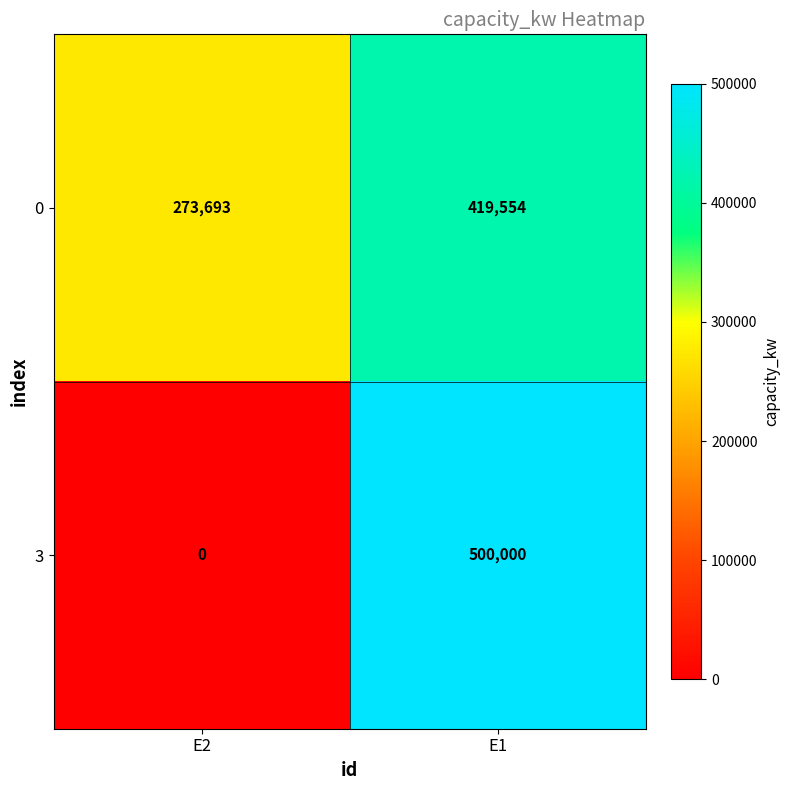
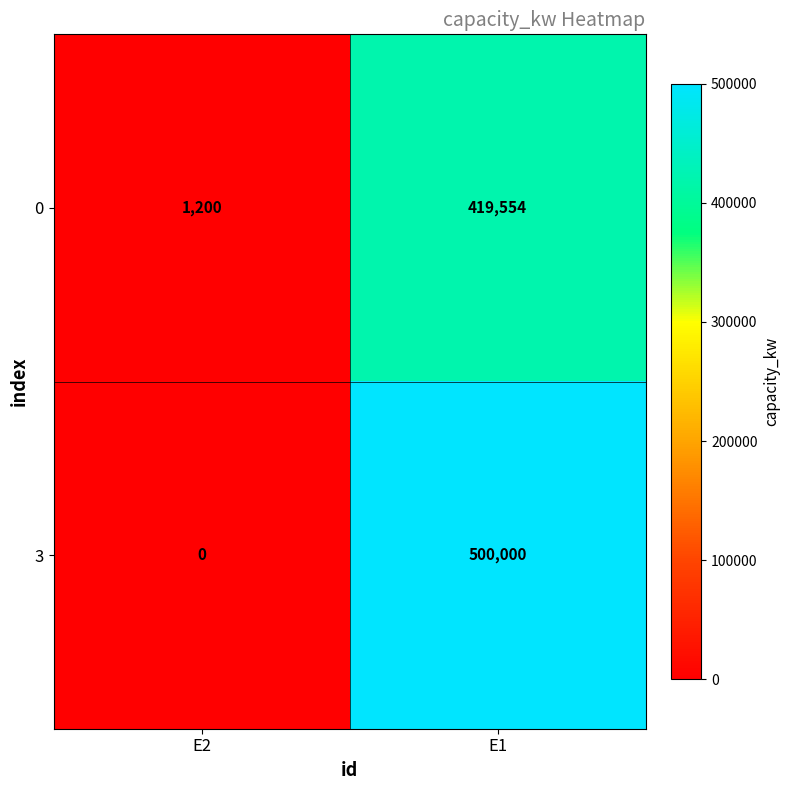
0, E2: 273,693 -> 1,200
